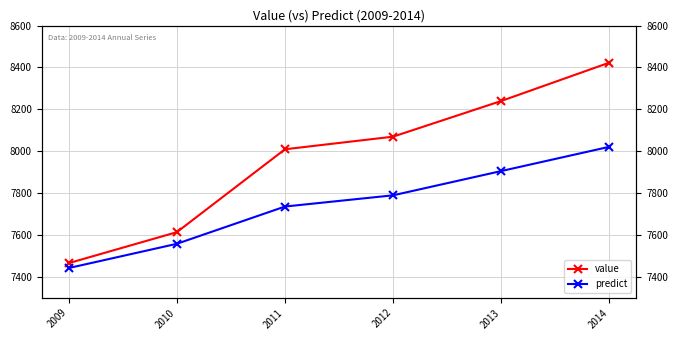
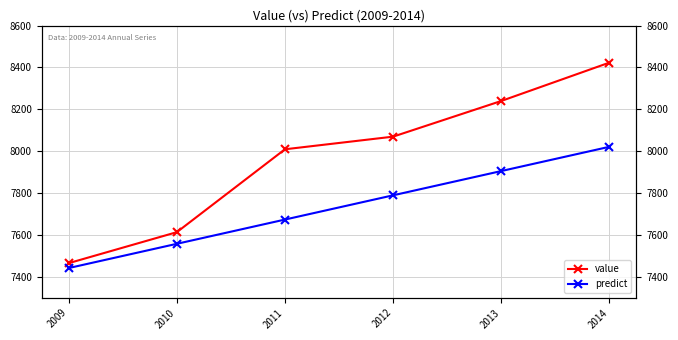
predict, 2011: 7740 -> 7670
